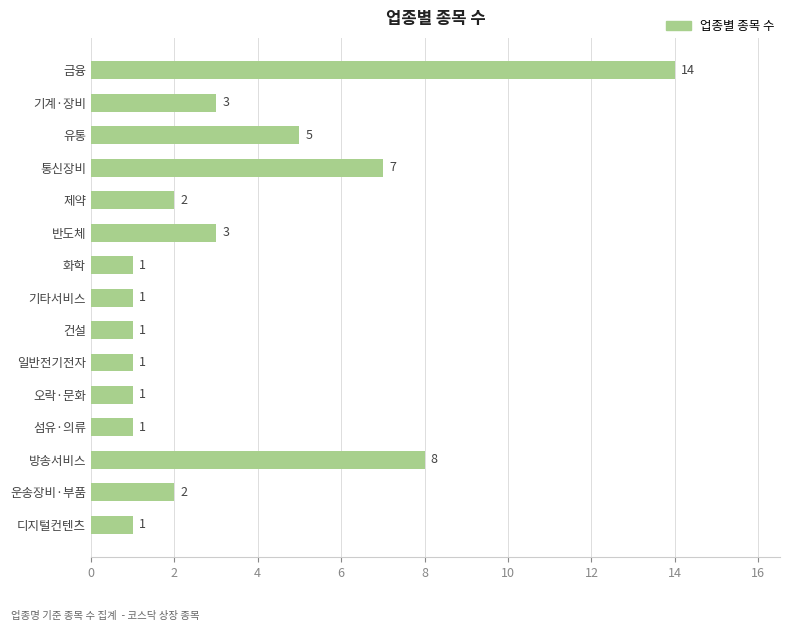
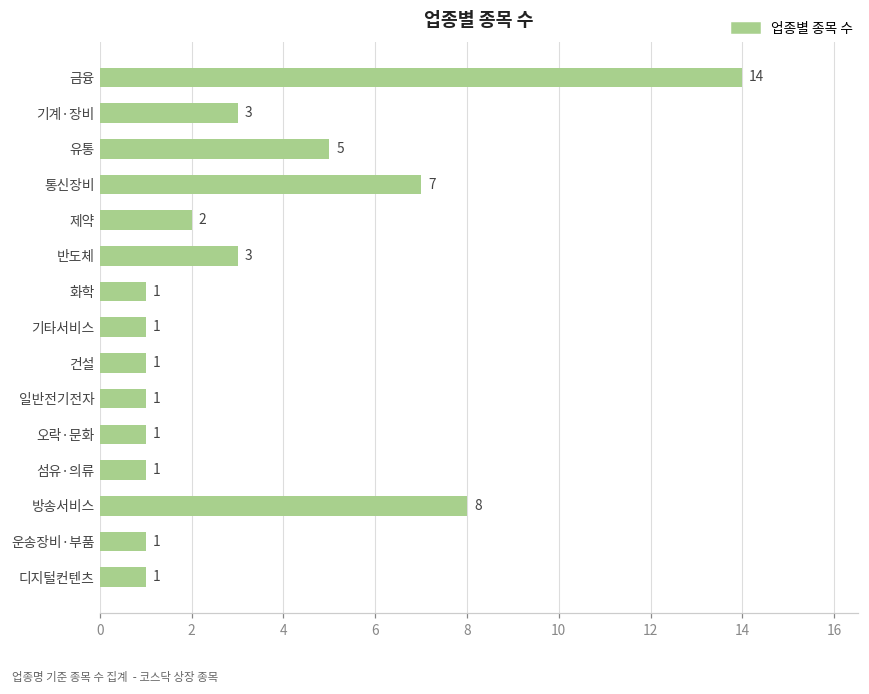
운송장비·부품: 2 -> 1
